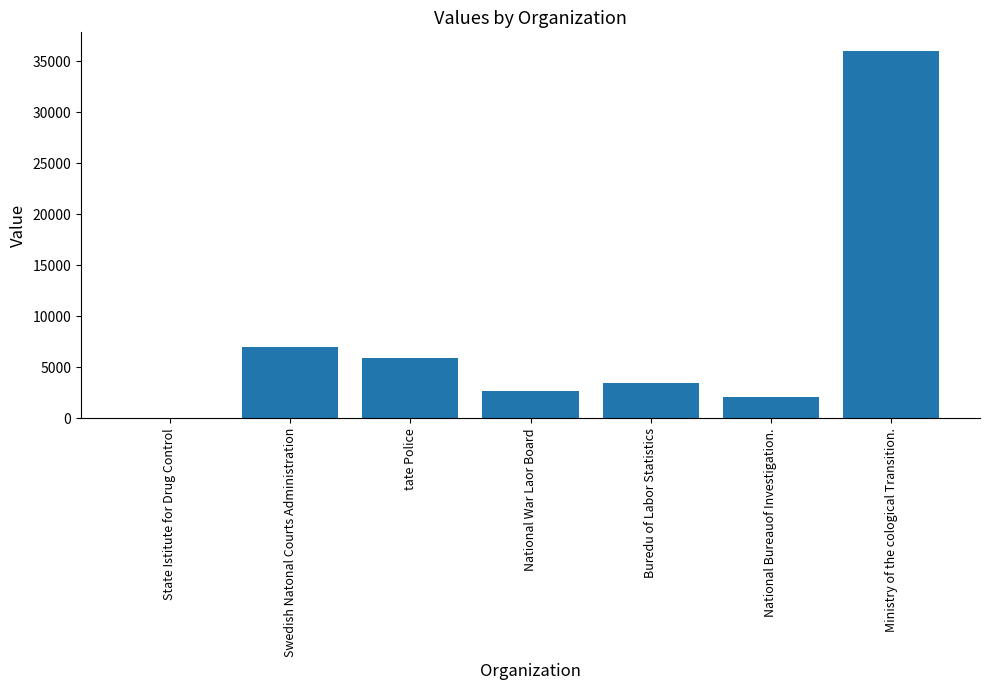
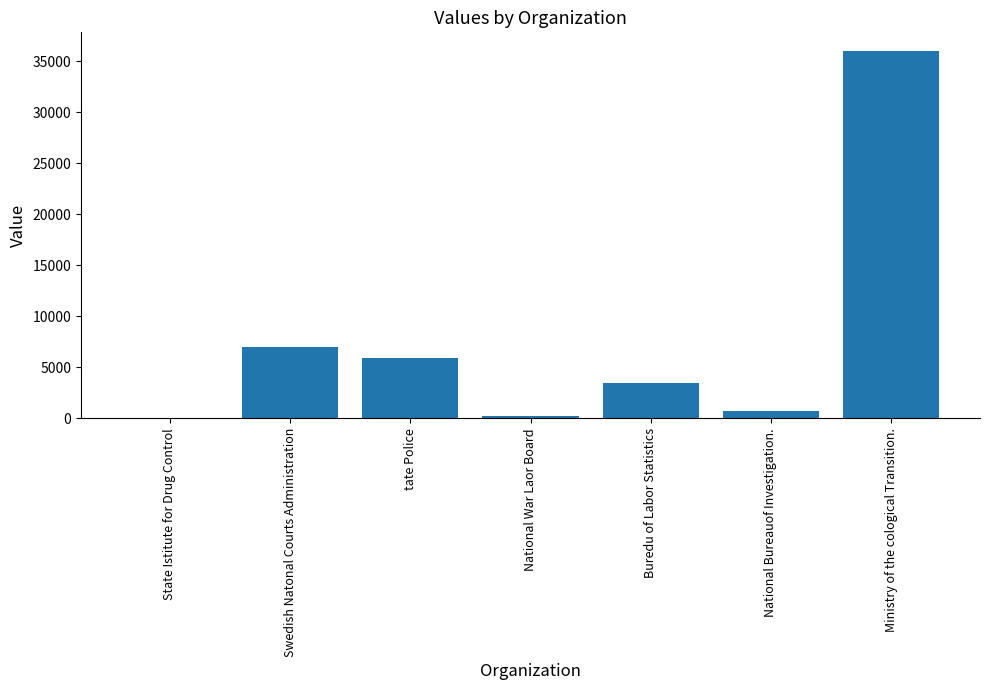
National War Laor Board: 2700 -> 300
National Bureauof Investigation.: 2100 -> 700
